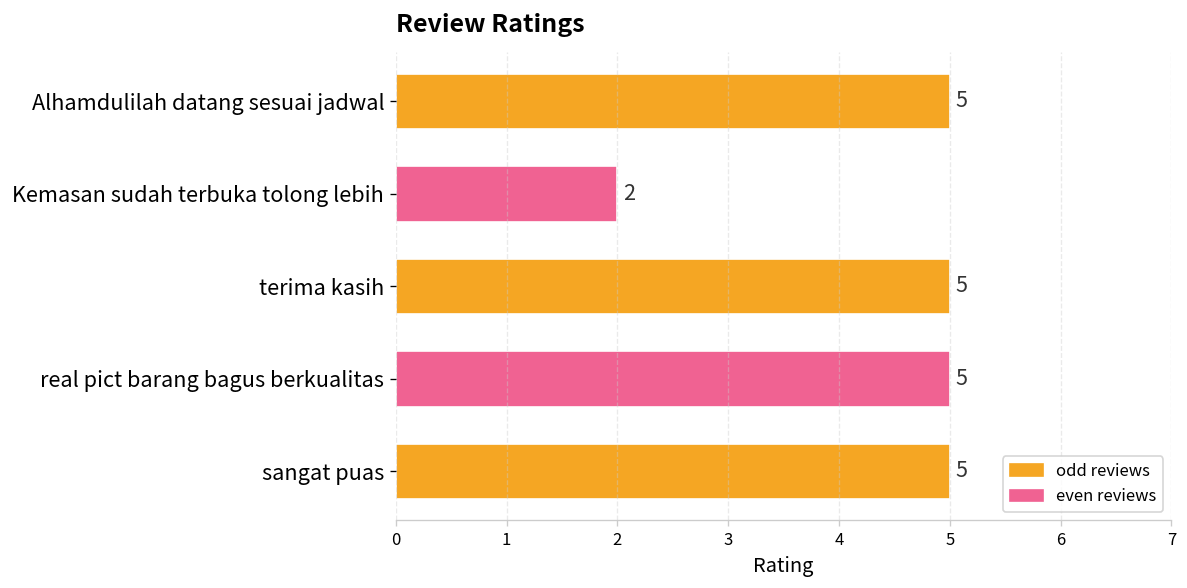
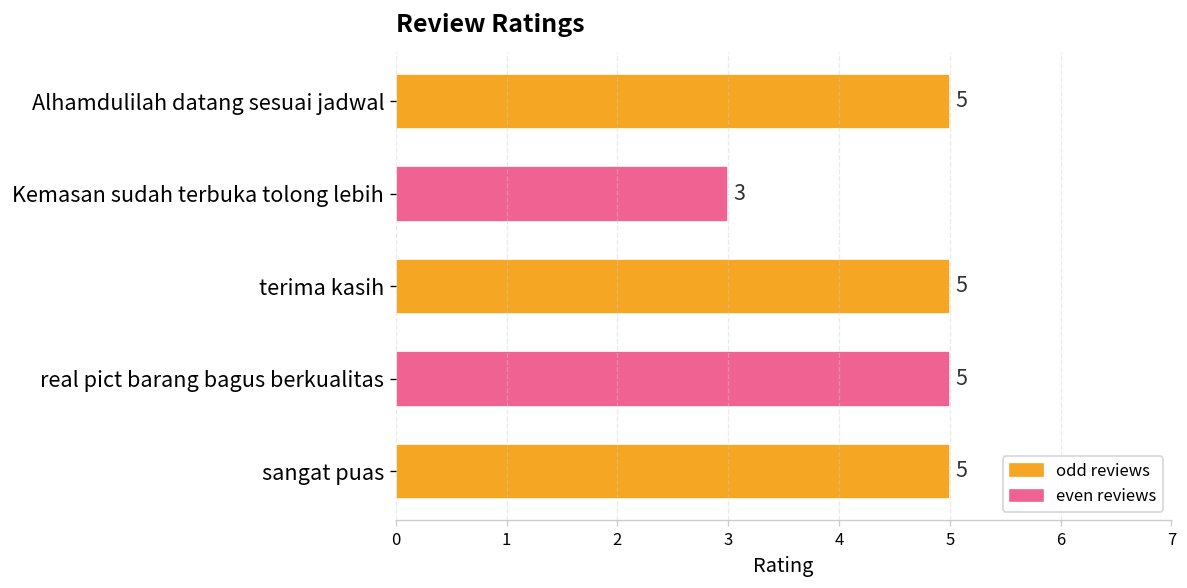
Kemasan sudah terbuka tolong lebih: 2 -> 3
